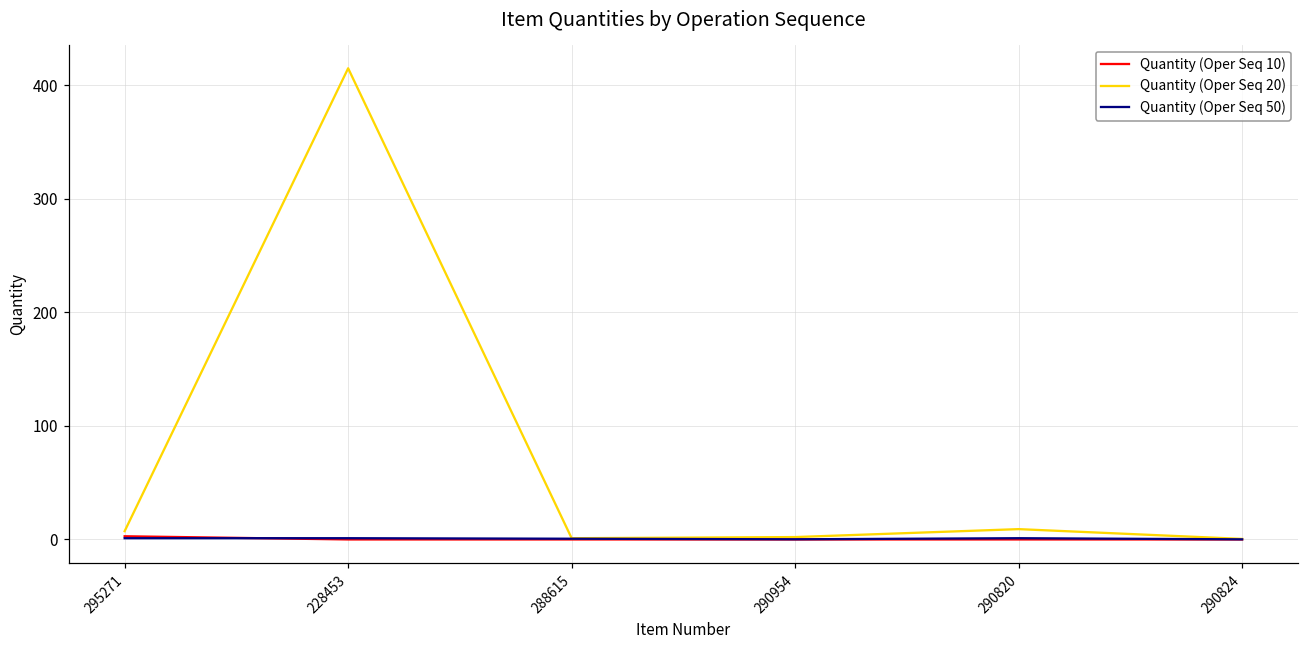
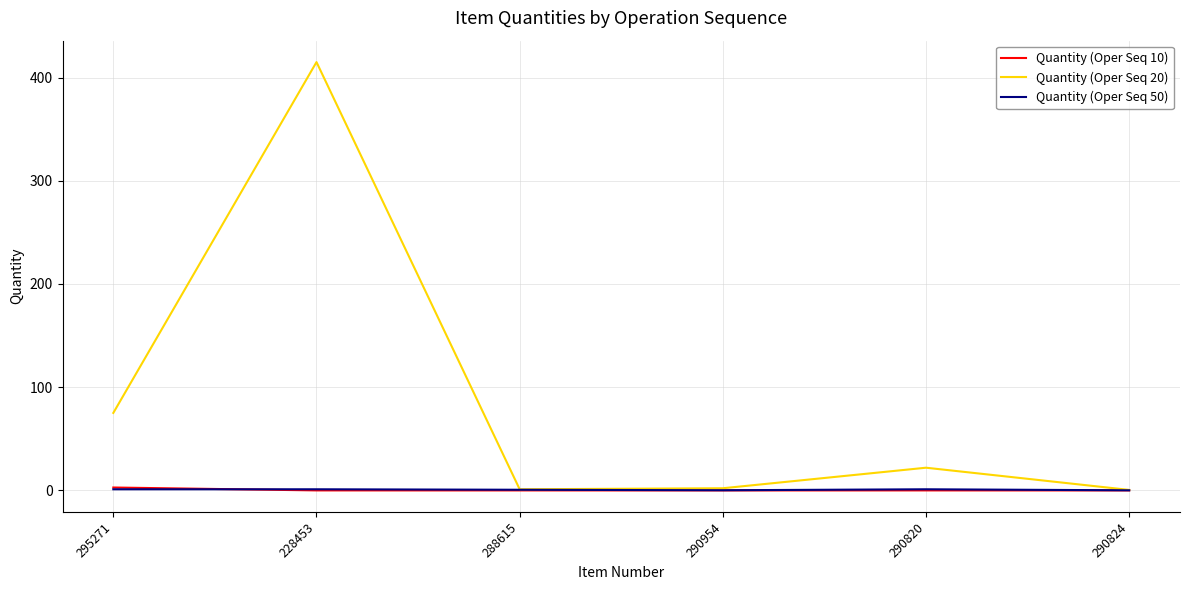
Quantity (Oper Seq 20), 295271: 7 -> 75
Quantity (Oper Seq 20), 290820: 9 -> 22
